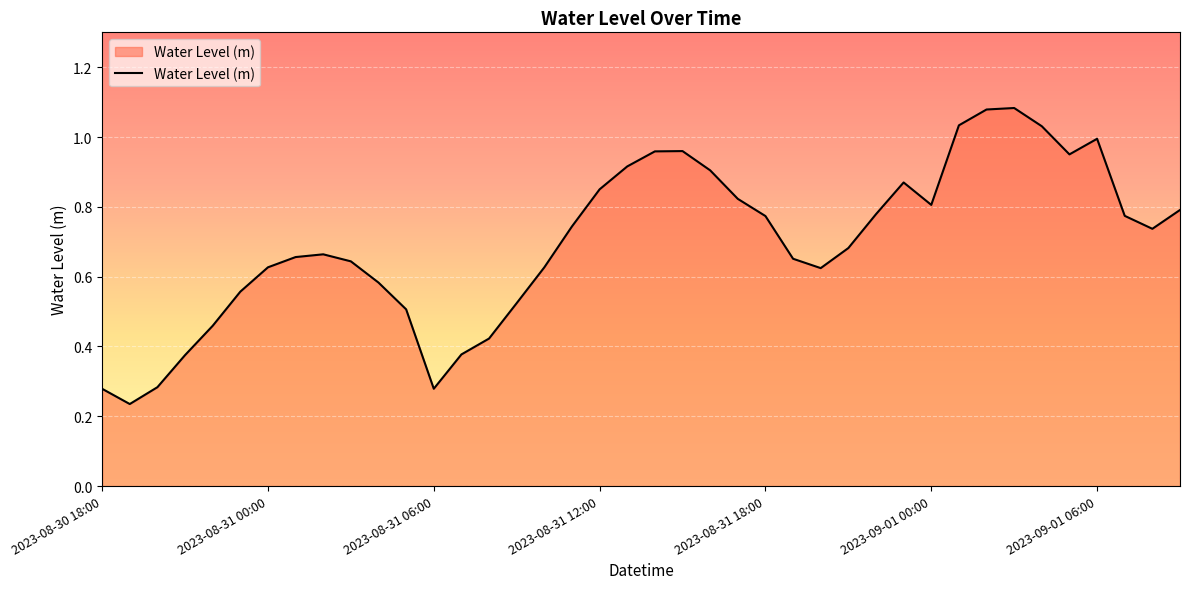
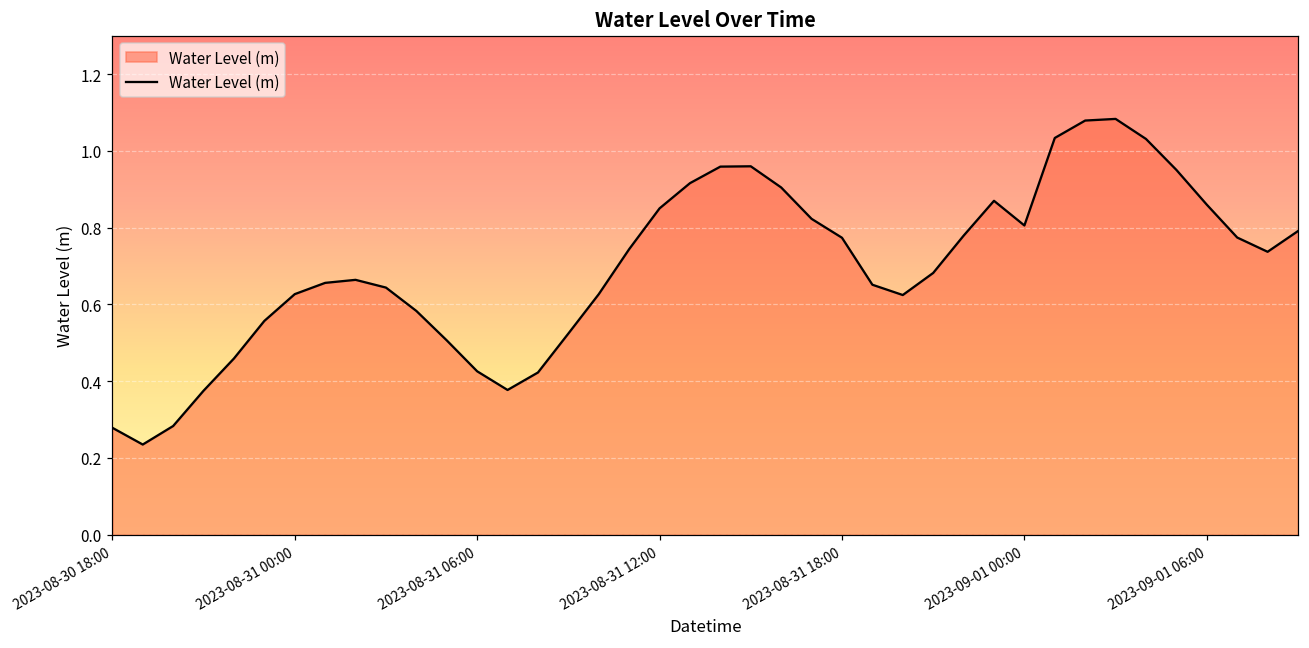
2023-08-31 06:00: 0.28 -> 0.43
2023-09-01 06:00: 0.99 -> 0.86
